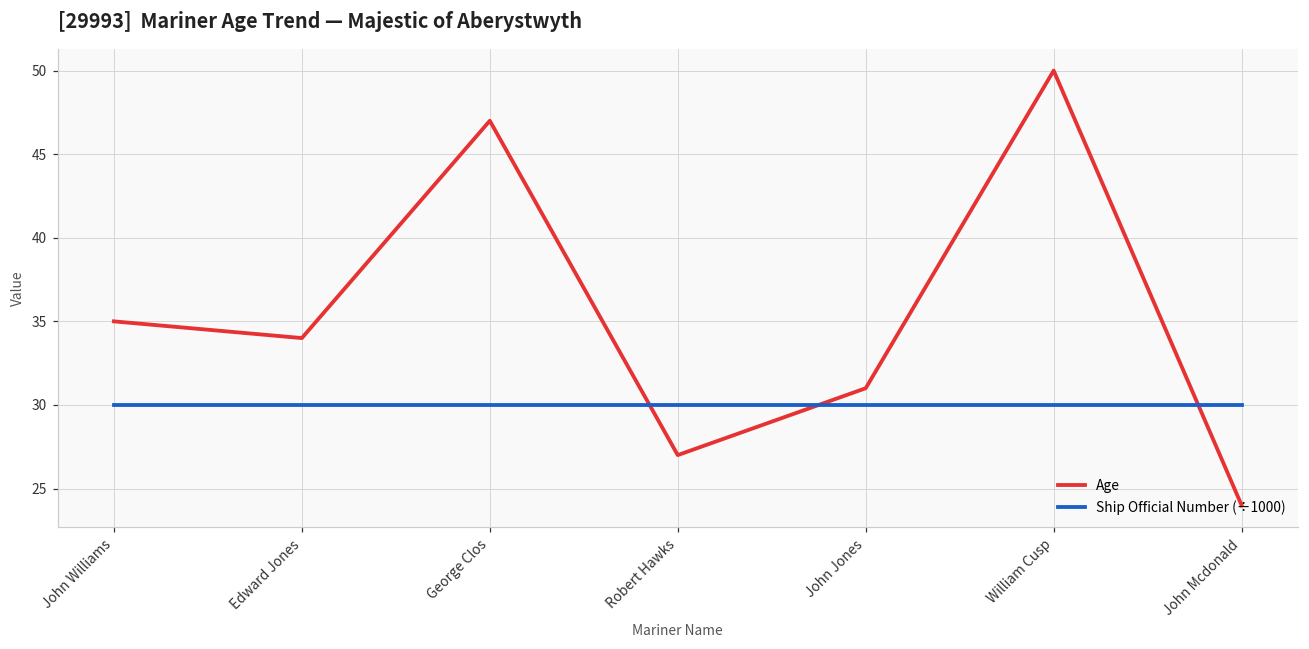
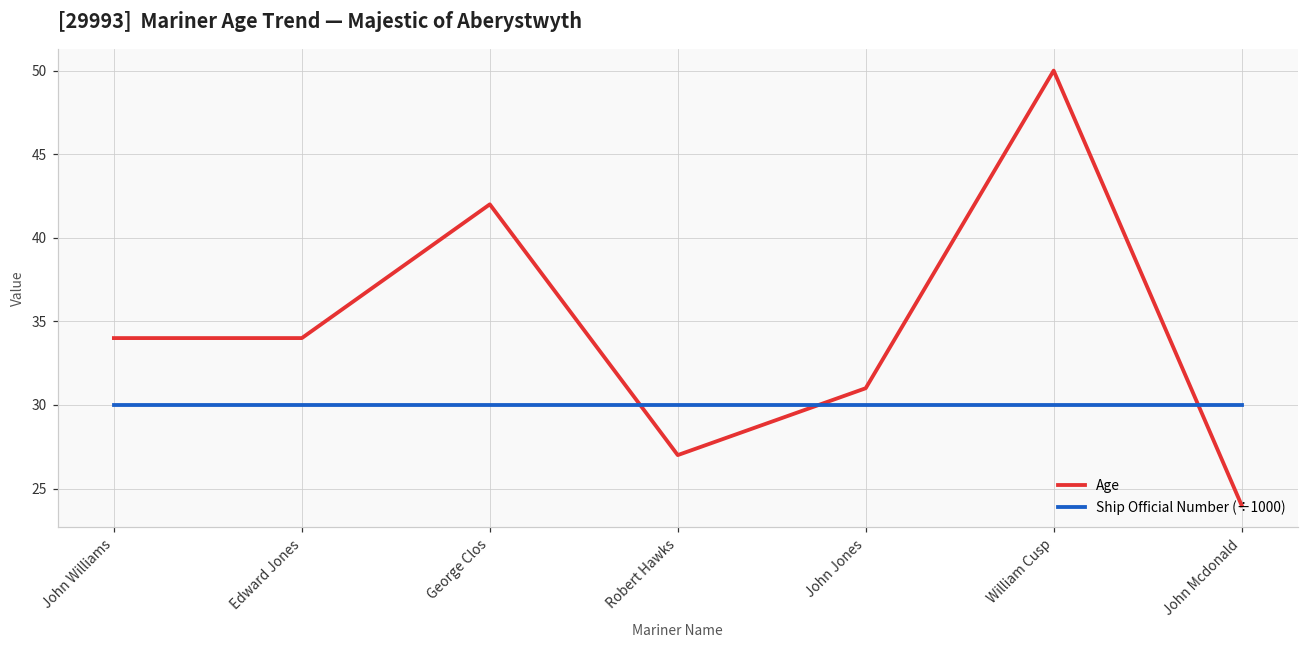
Age, John Williams: 35 -> 34
Age, George Clos: 47 -> 42
